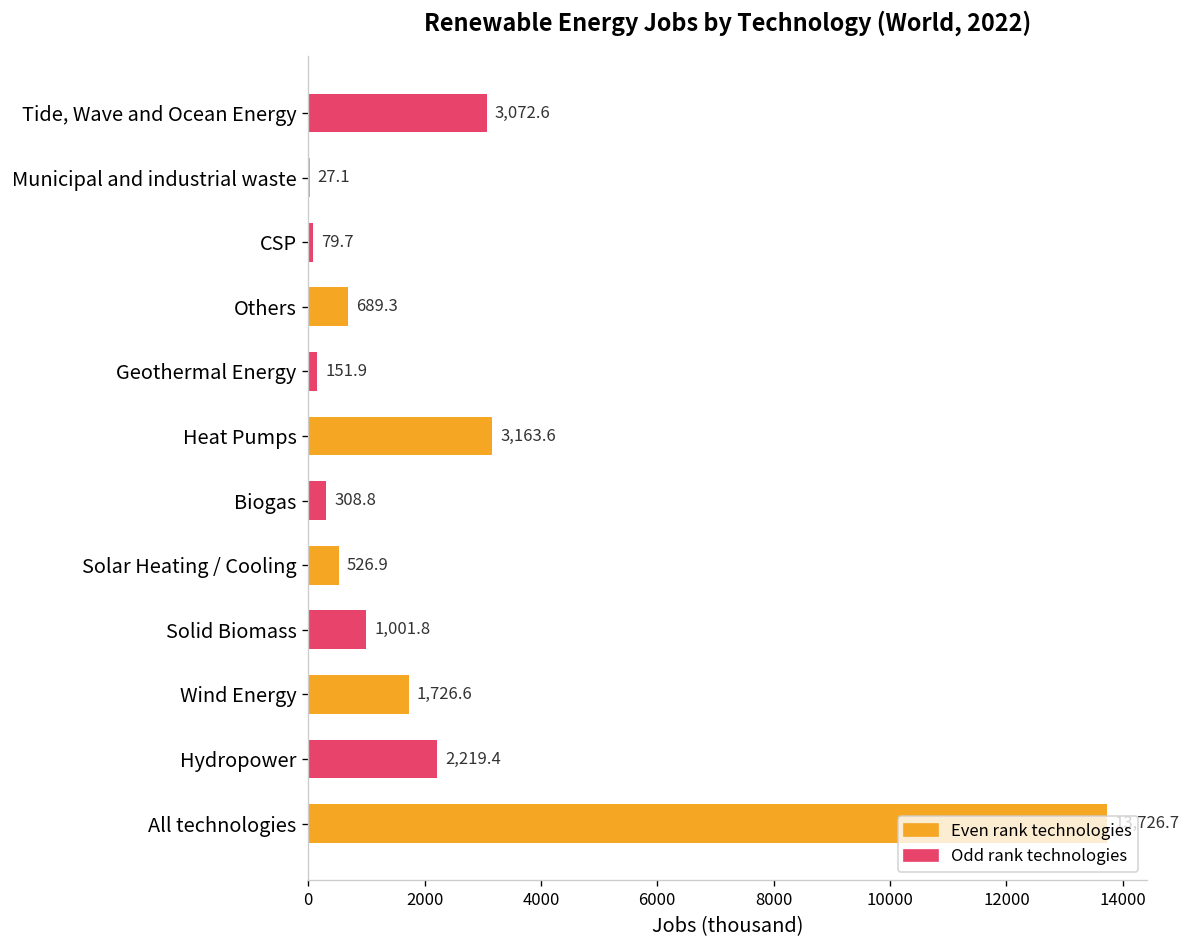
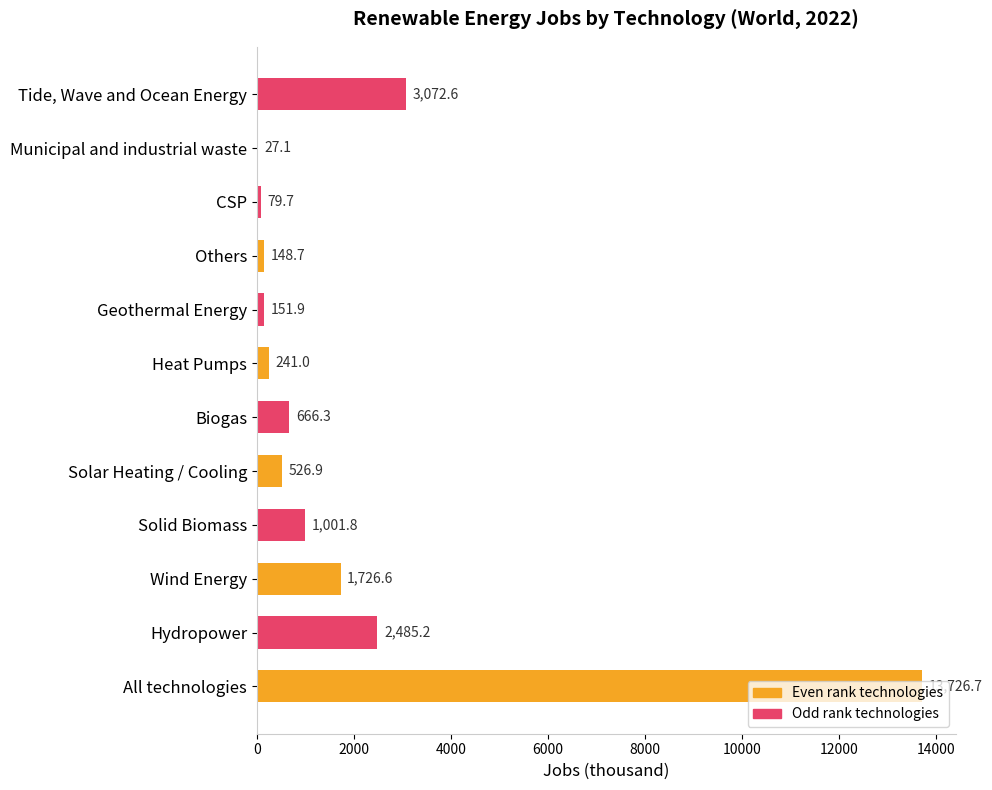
Even rank technologies, Others: 689.3 -> 148.7
Even rank technologies, Heat Pumps: 3,163.6 -> 241.0
Odd rank technologies, Biogas: 308.8 -> 666.3
Odd rank technologies, Hydropower: 2,219.4 -> 2,485.2
